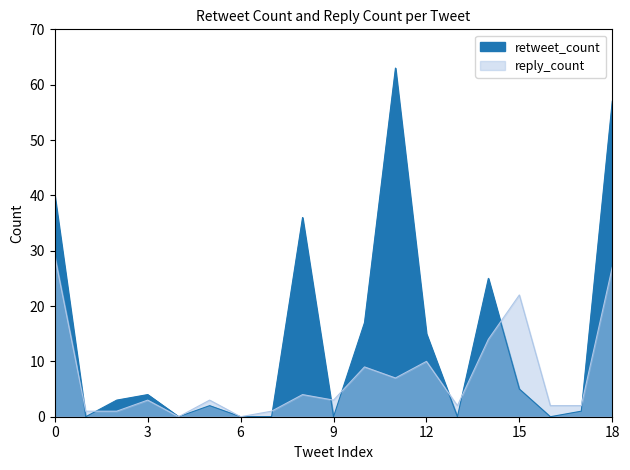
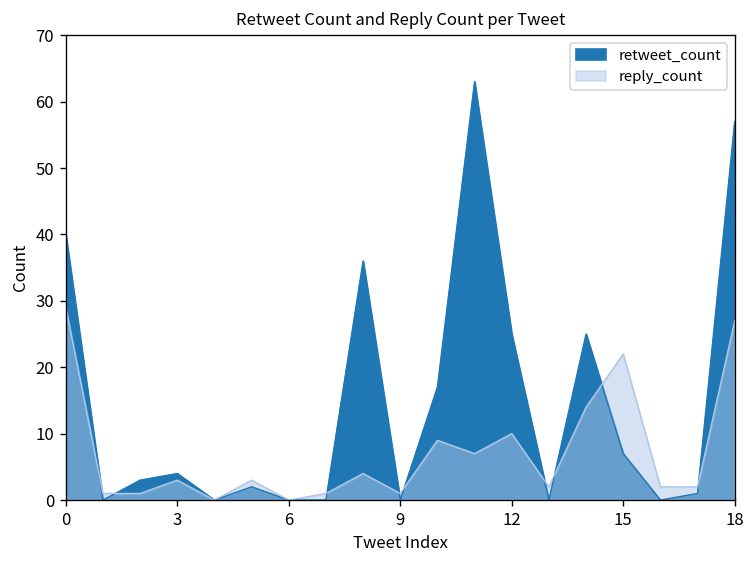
reply_count, 9: 3 -> 1
retweet_count, 12: 15 -> 25
retweet_count, 15: 5 -> 7
